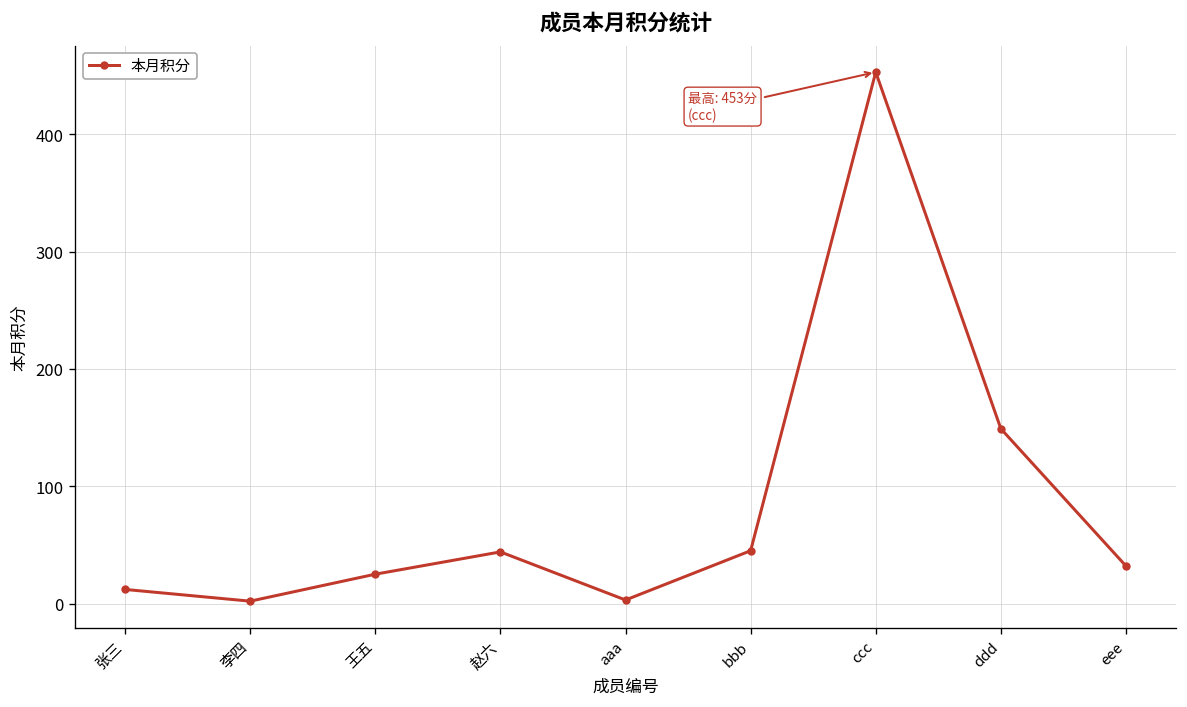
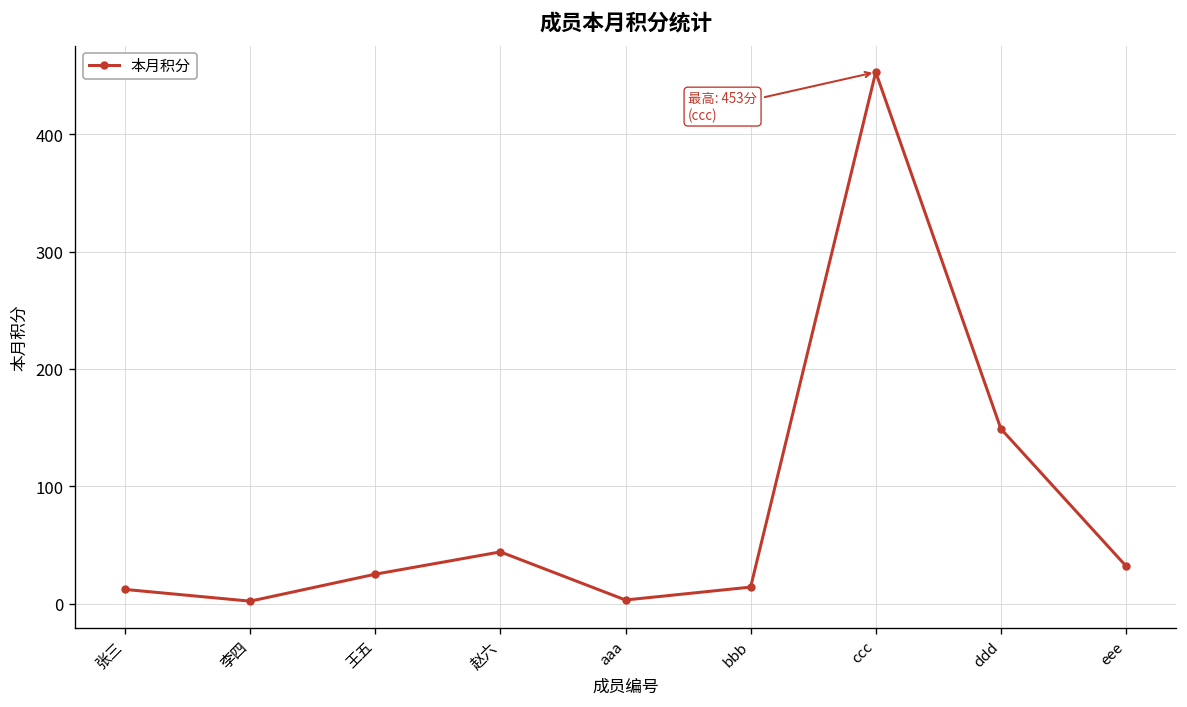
bbb: 50 -> 10
